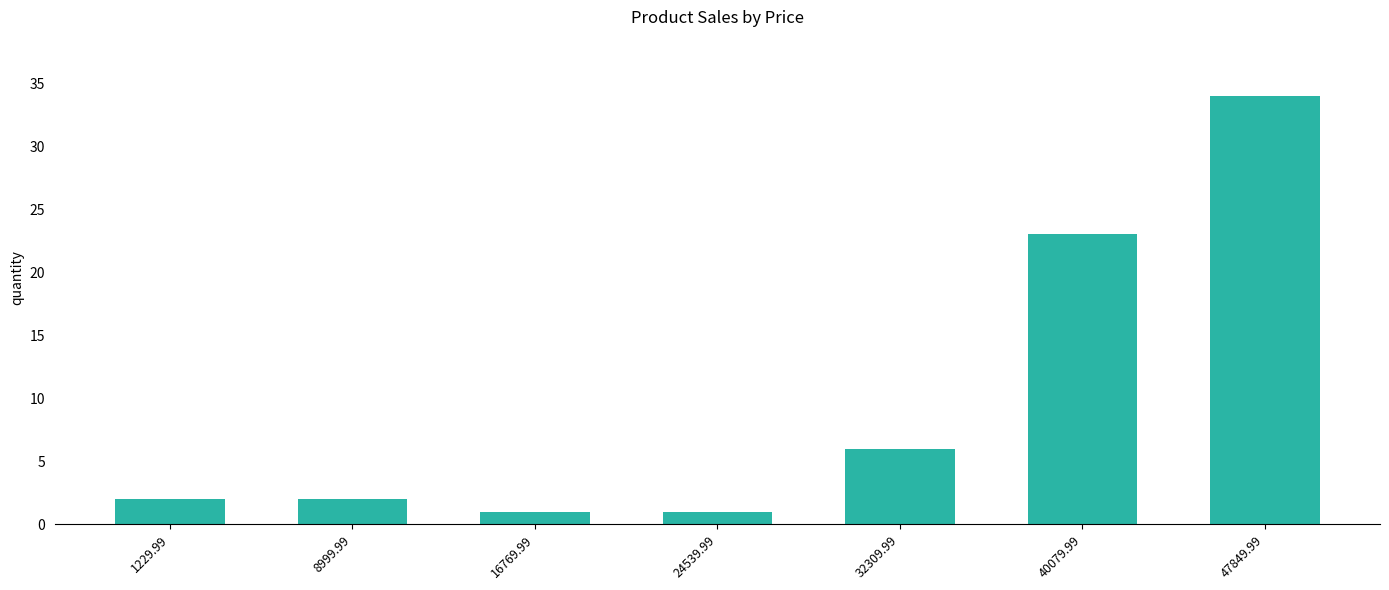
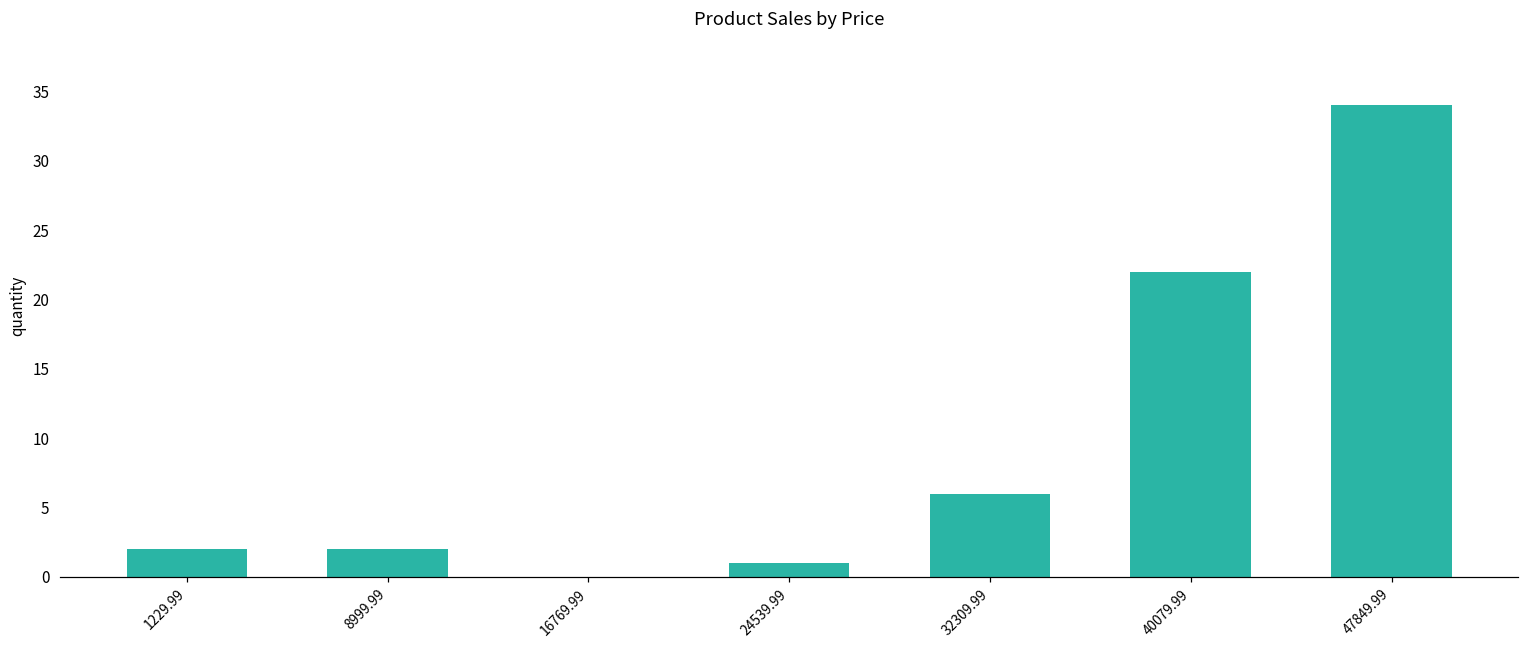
16769.99: 1 -> 0
40079.99: 23 -> 22
